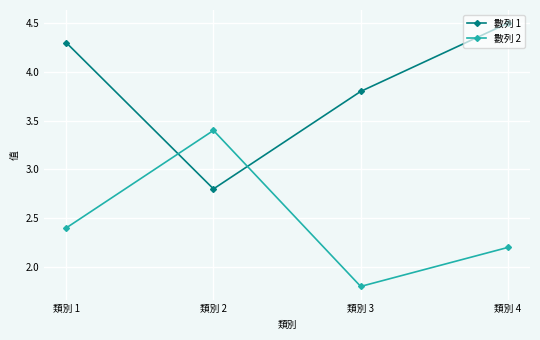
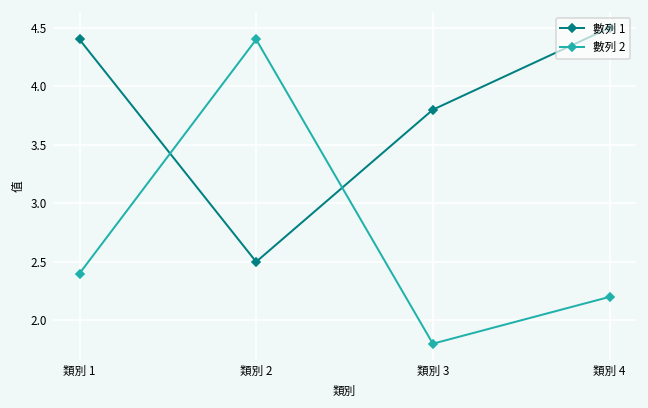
數列 1, 類別 1: 4.3 -> 4.4
數列 1, 類別 2: 2.8 -> 2.5
數列 2, 類別 2: 3.4 -> 4.4
